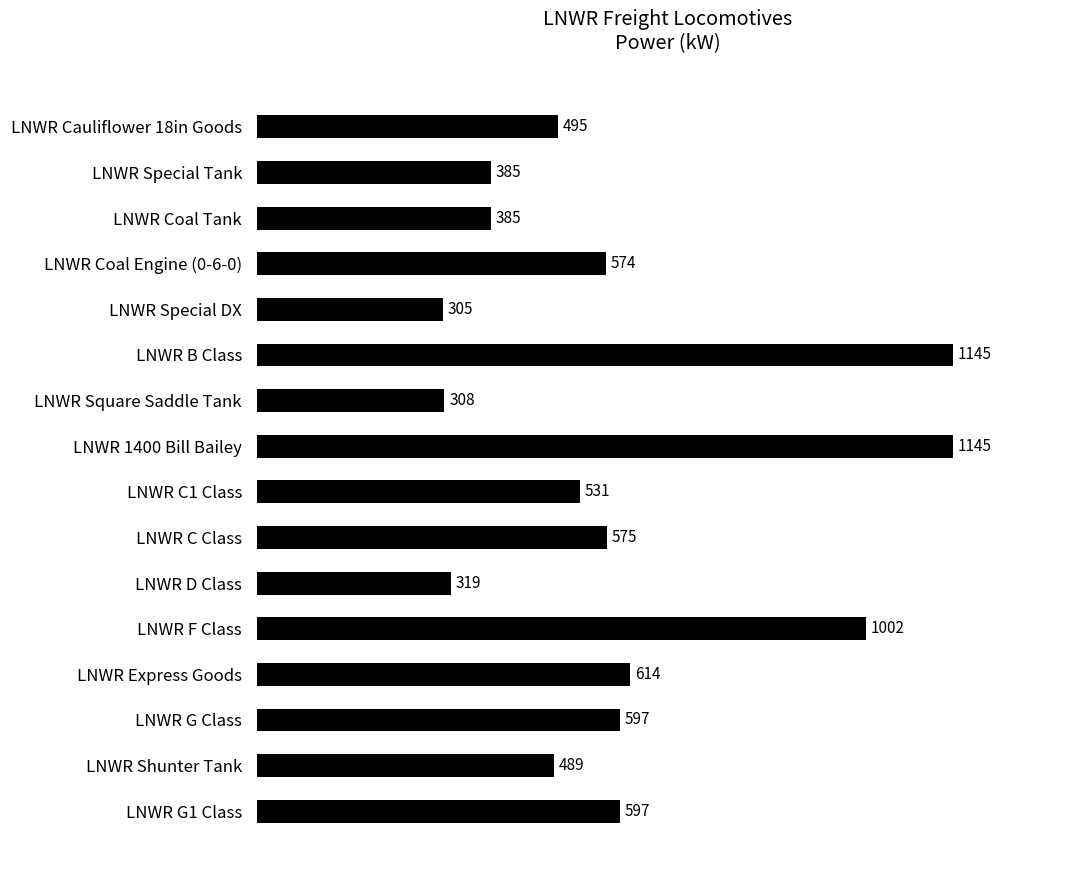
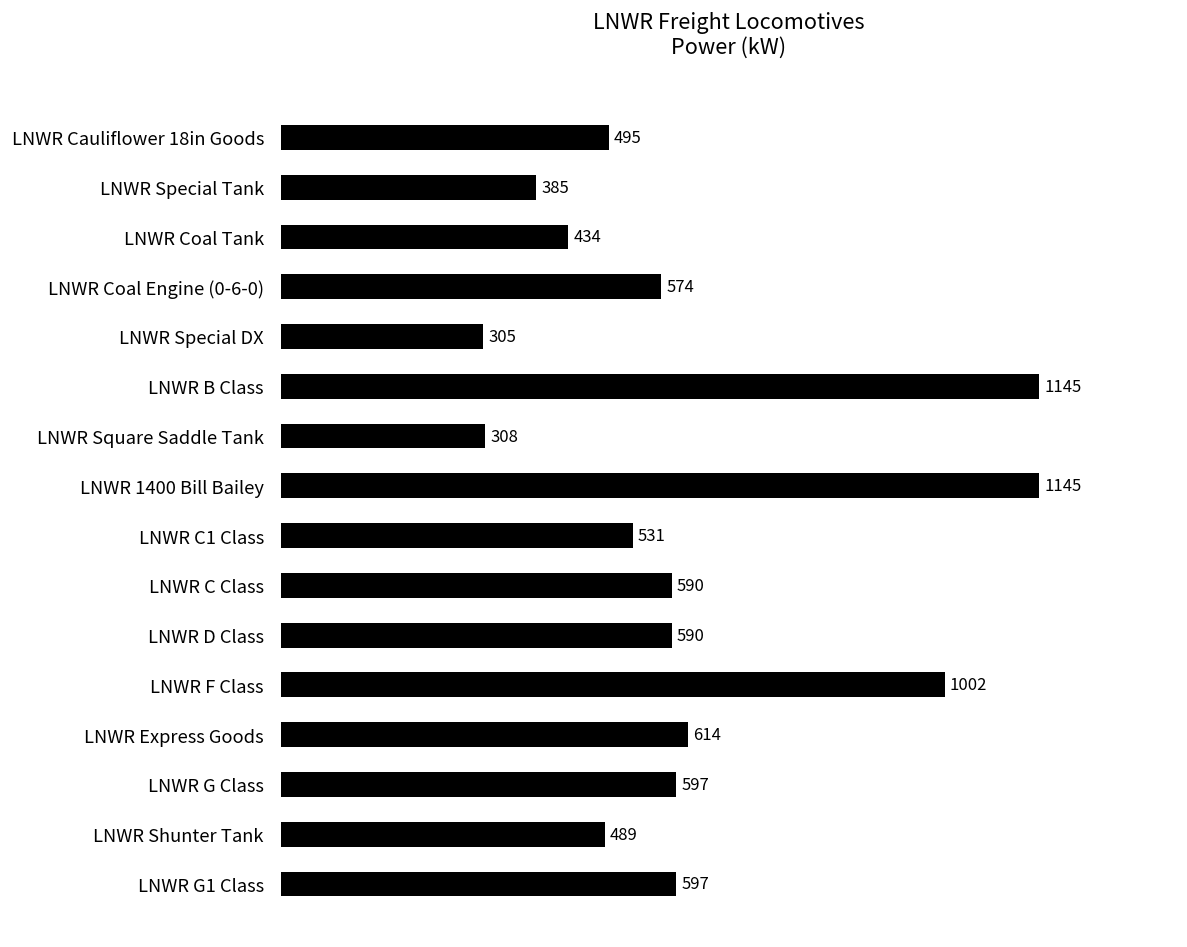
LNWR Coal Tank: 385 -> 434
LNWR C Class: 575 -> 590
LNWR D Class: 319 -> 590
